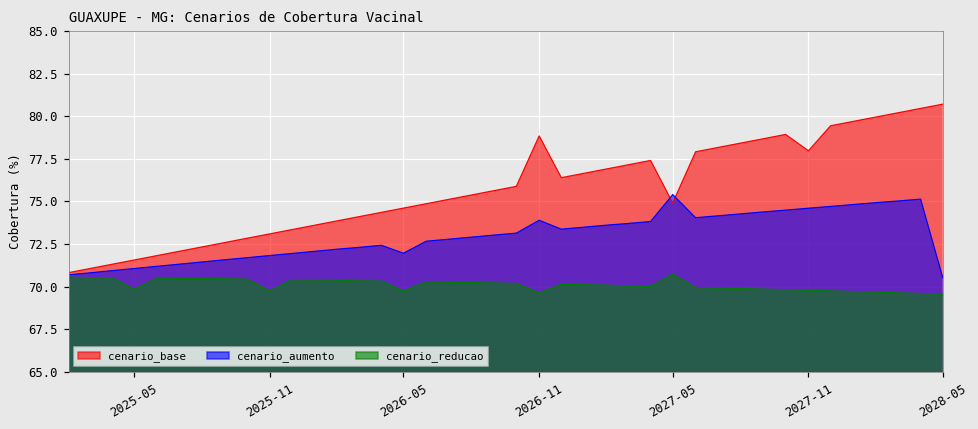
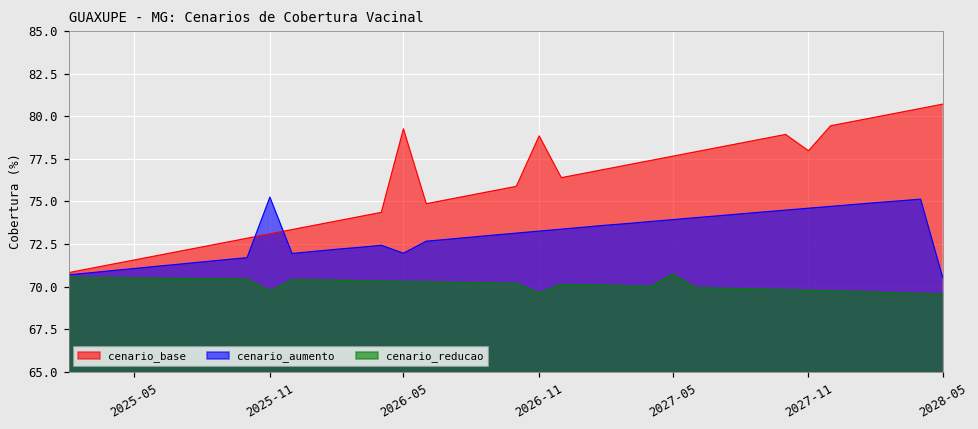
cenario_reducao, 2025-05: 69.9 -> 70.5
cenario_aumento, 2025-11: 71.8 -> 75.3
cenario_base, 2026-05: 74.6 -> 79.3
cenario_reducao, 2026-05: 69.8 -> 70.3
cenario_aumento, 2026-11: 73.9 -> 73.3
cenario_base, 2027-05: 74.9 -> 77.7
cenario_aumento, 2027-05: 75.4 -> 73.9
